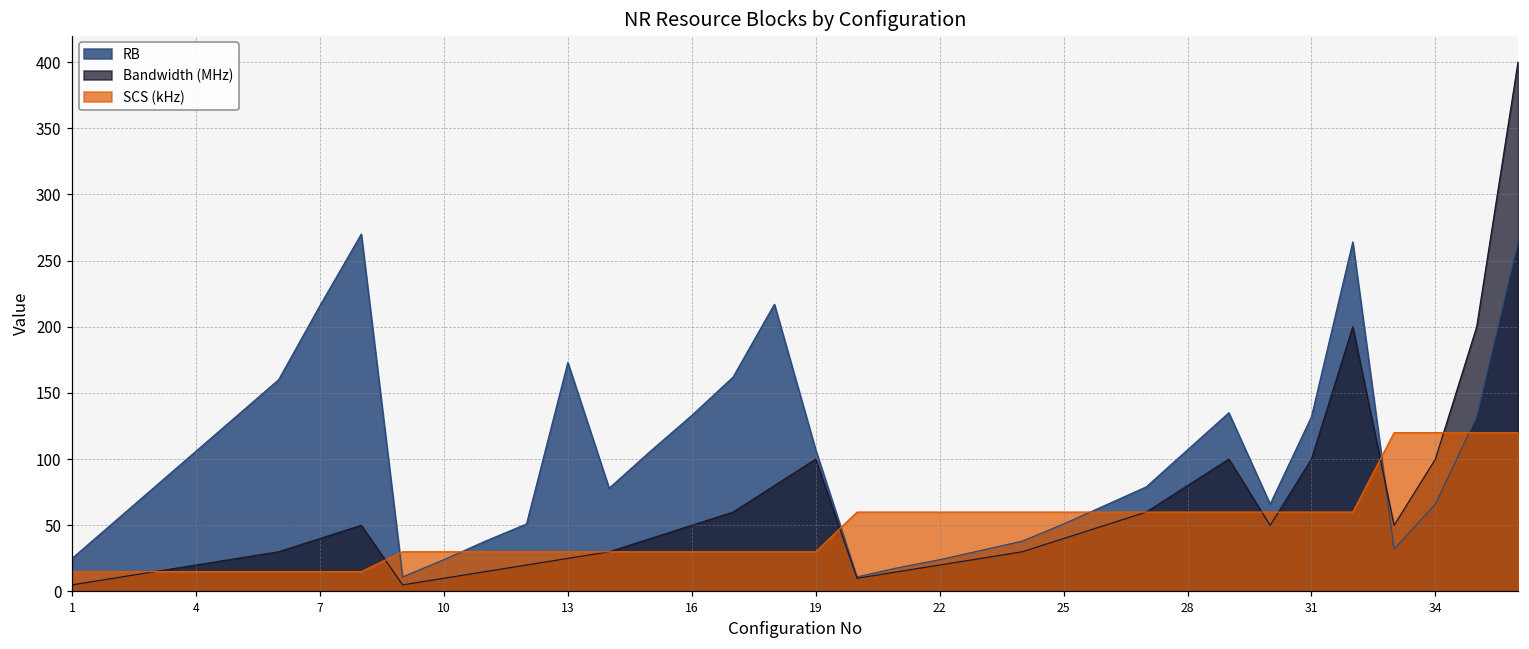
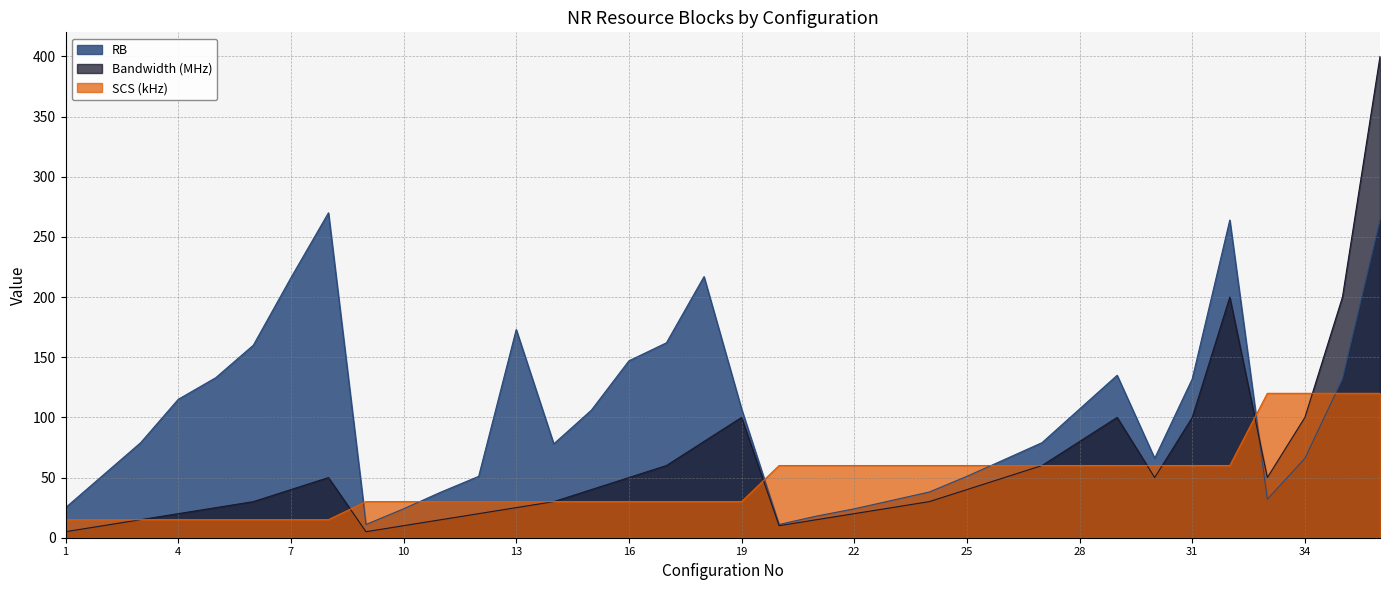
RB, 4: 106 -> 115
RB, 16: 133 -> 147
